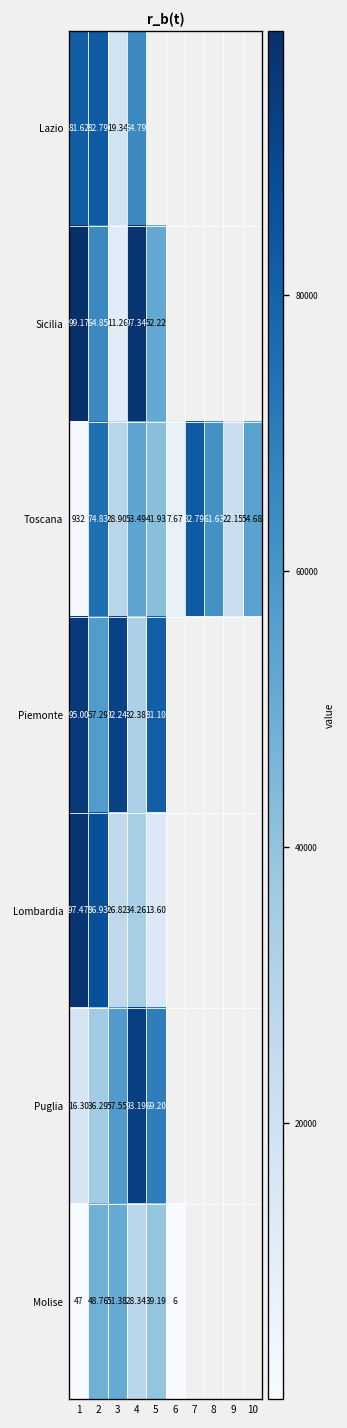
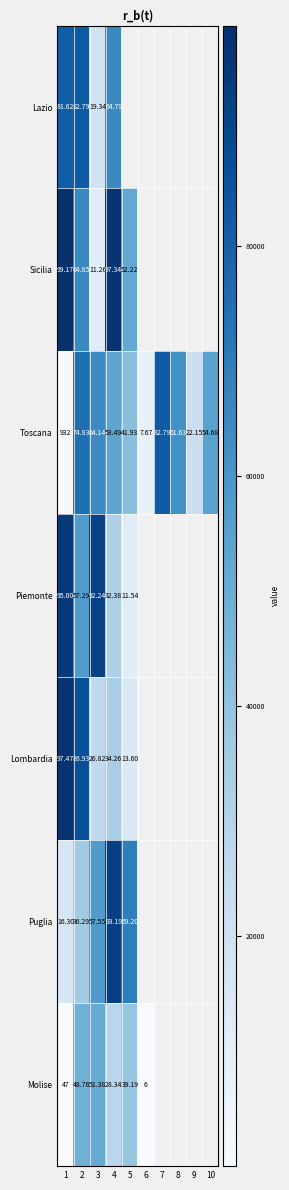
Toscana, 3: 28.90 -> 64.14
Piemonte, 5: 81.10 -> 11.54
